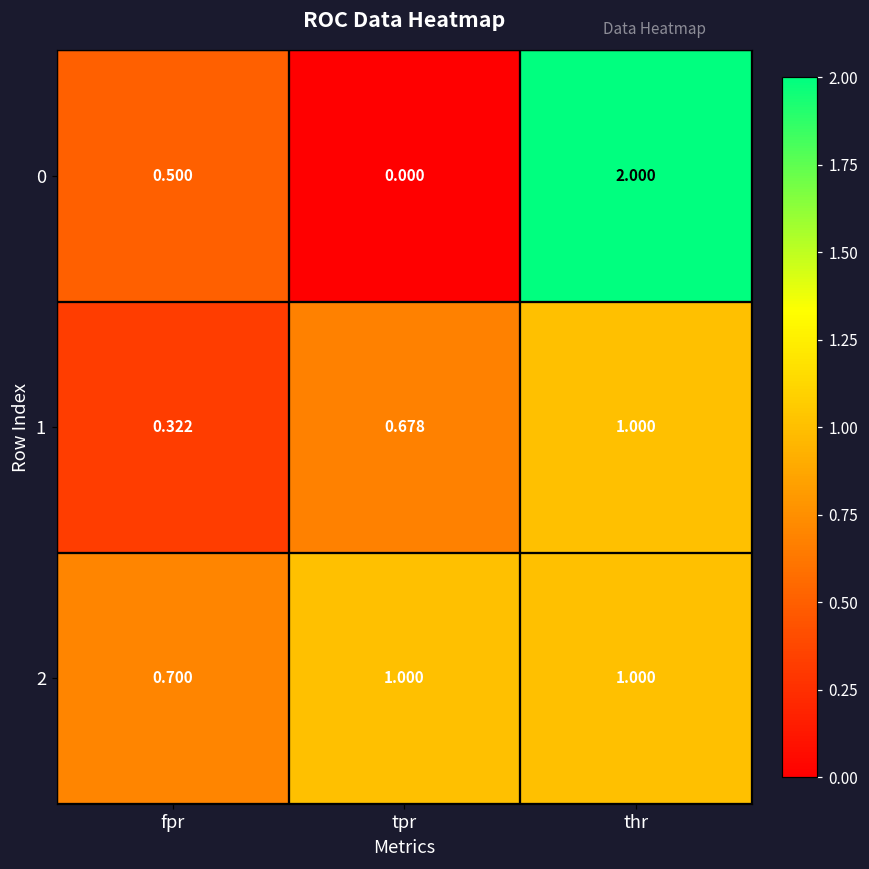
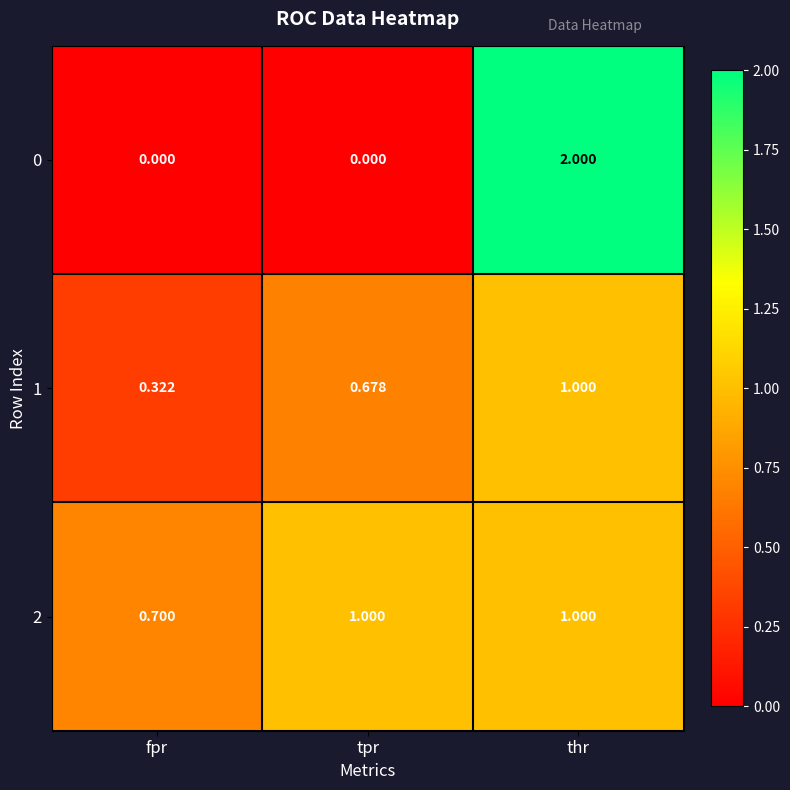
0, fpr: 0.500 -> 0.000
